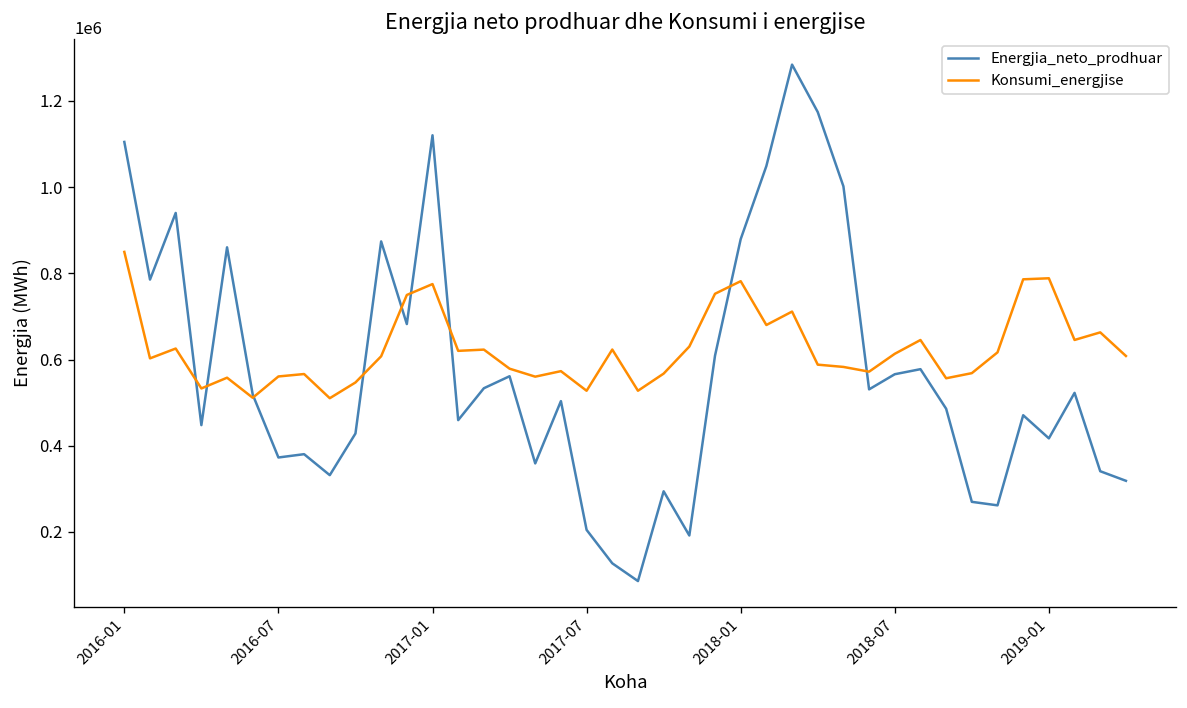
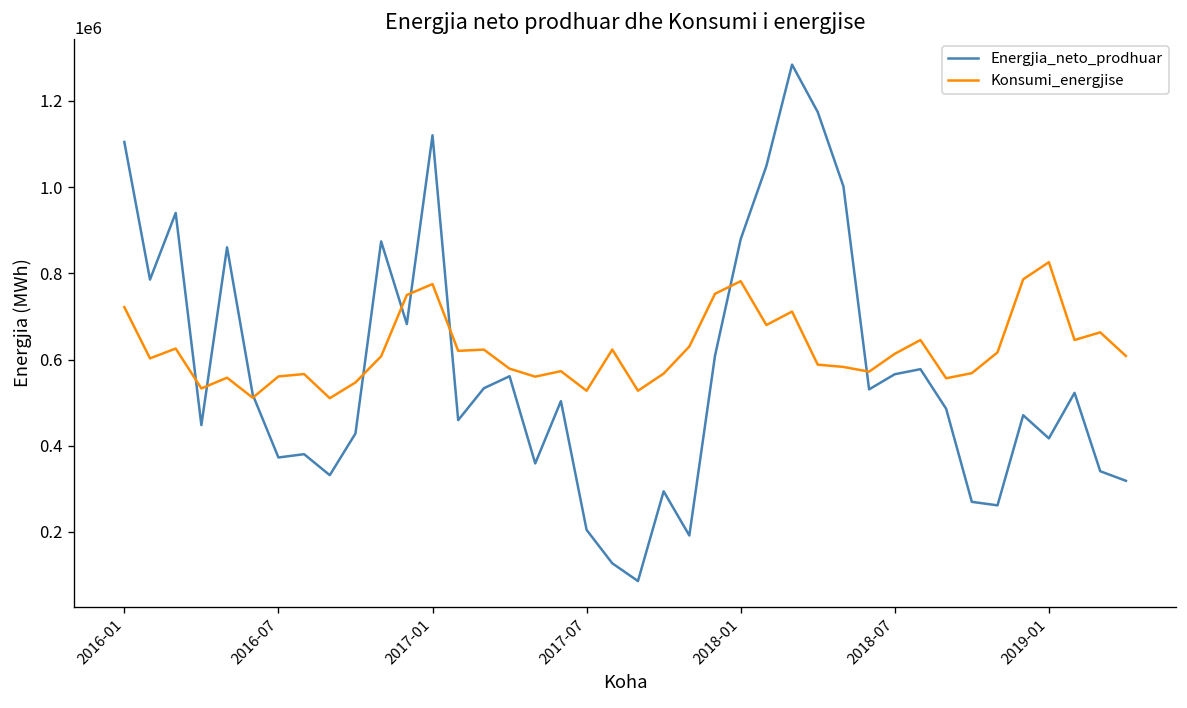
Konsumi_energjise, 2016-01: 850000 -> 720000
Konsumi_energjise, 2019-01: 790000 -> 830000
